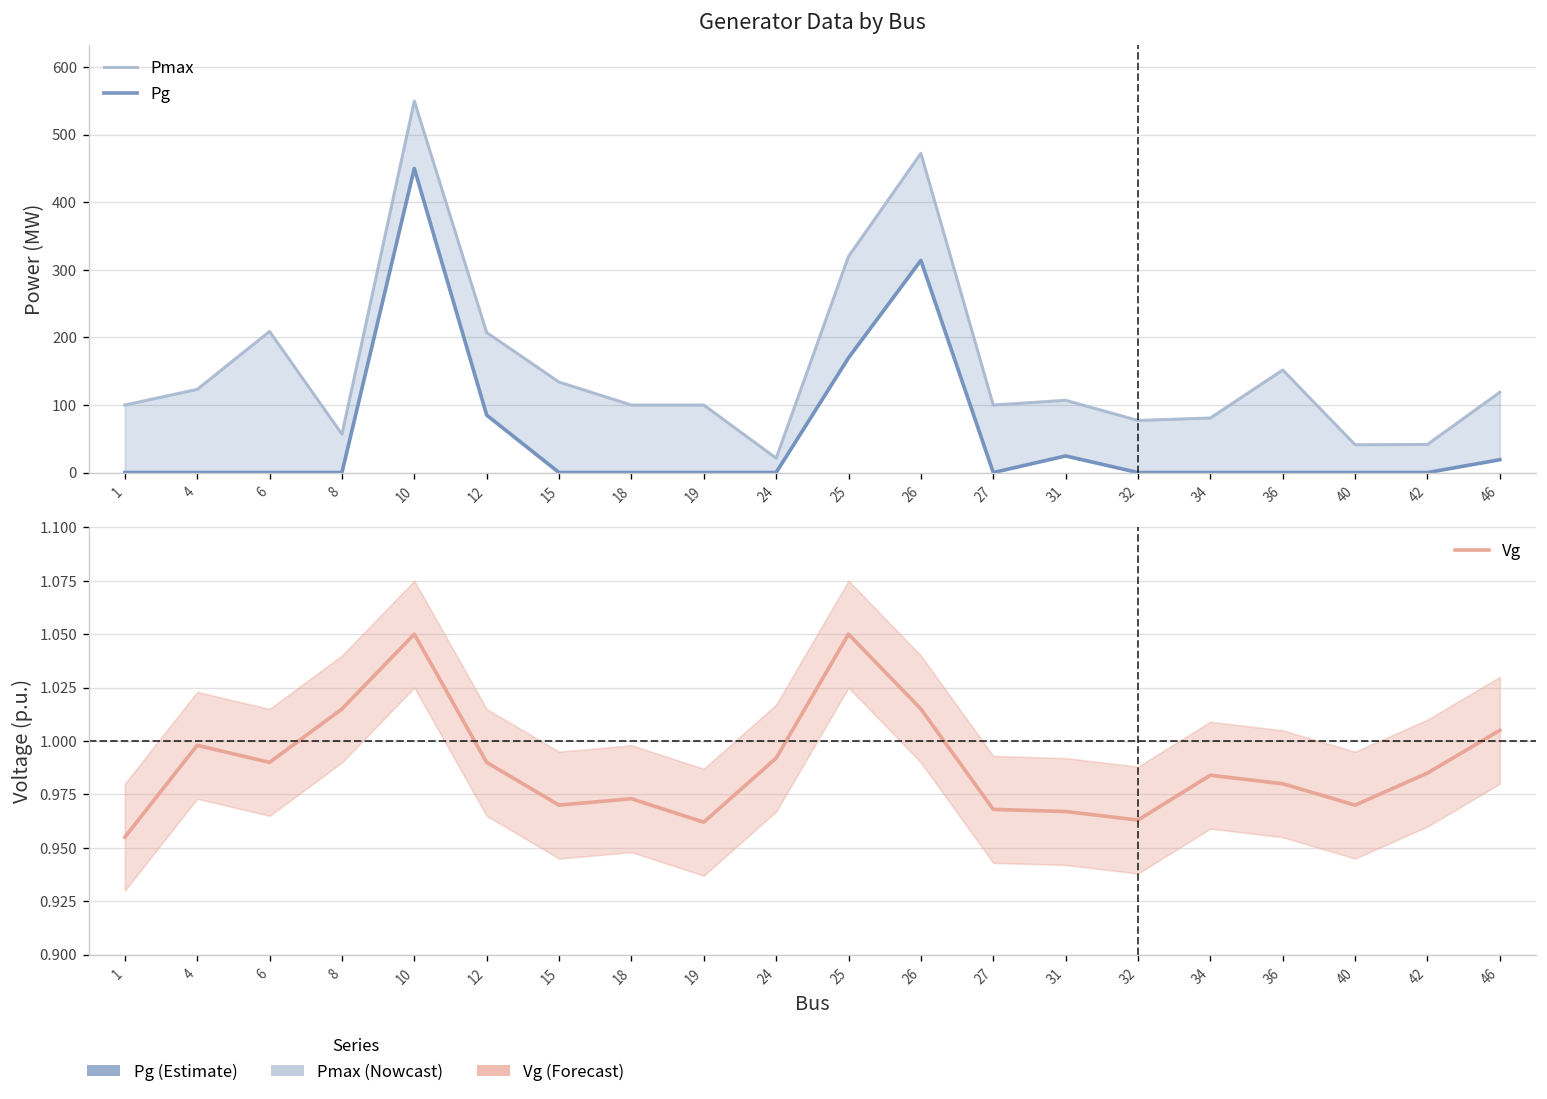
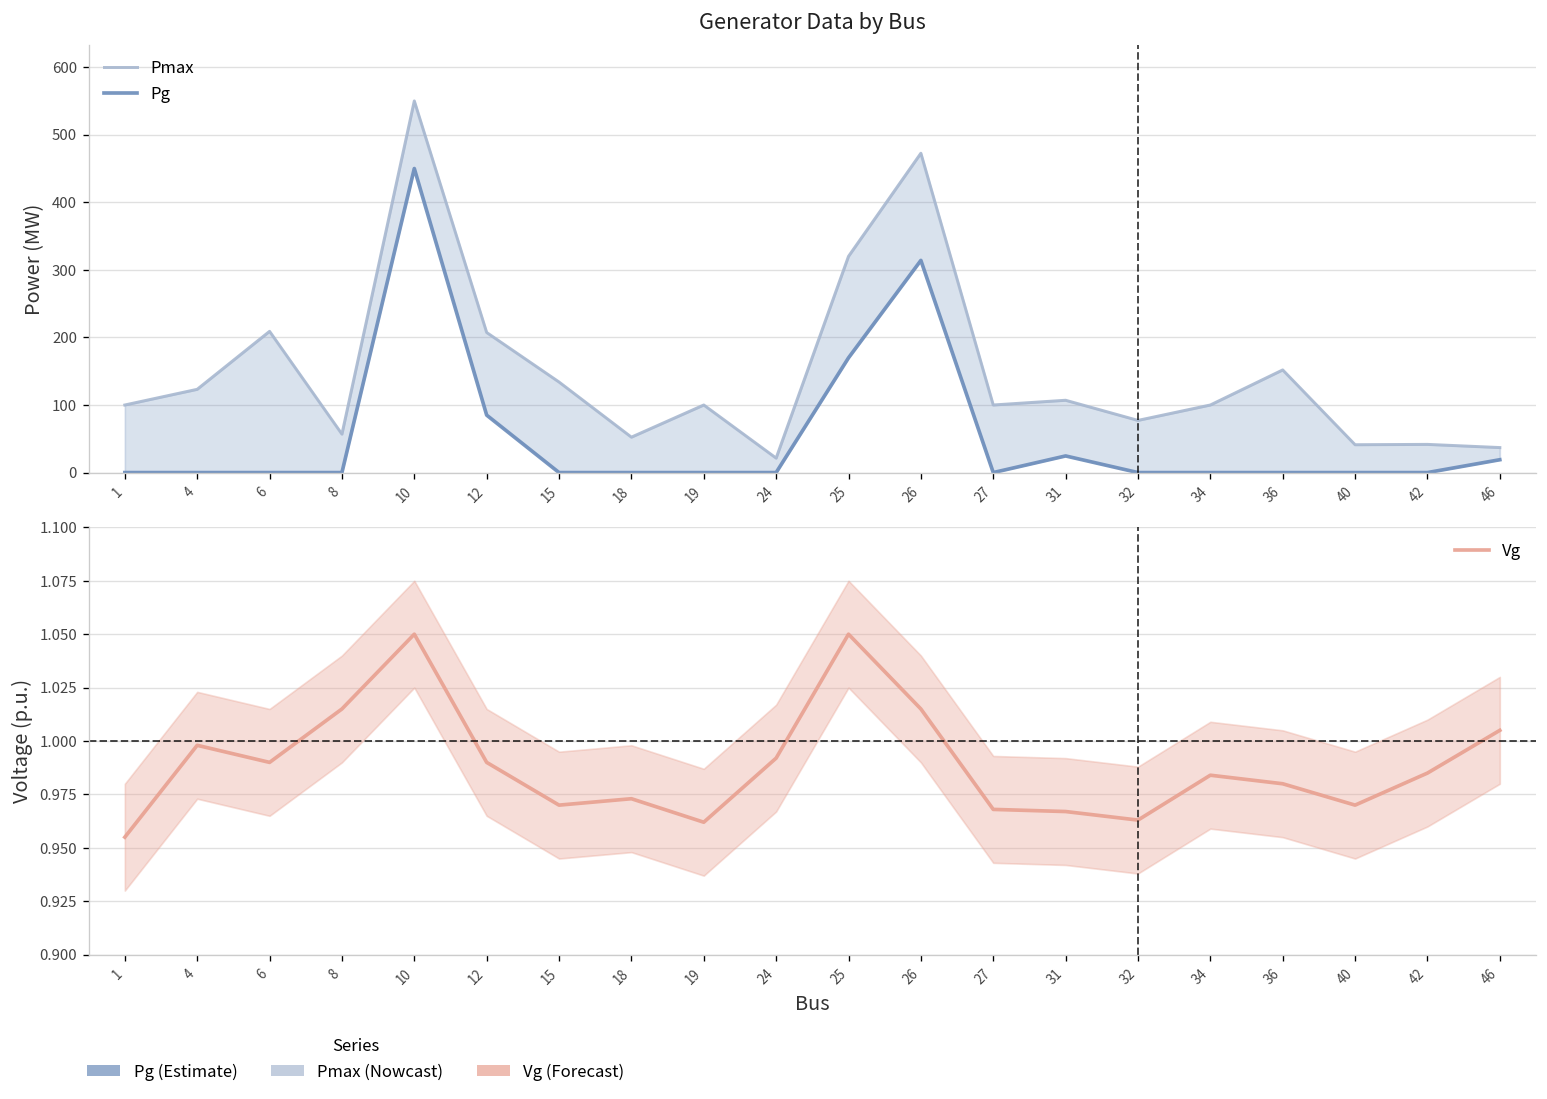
Generator Data by Bus, Pmax, 18: 100 -> 50
Generator Data by Bus, Pmax, 34: 80 -> 100
Generator Data by Bus, Pmax, 46: 120 -> 40
